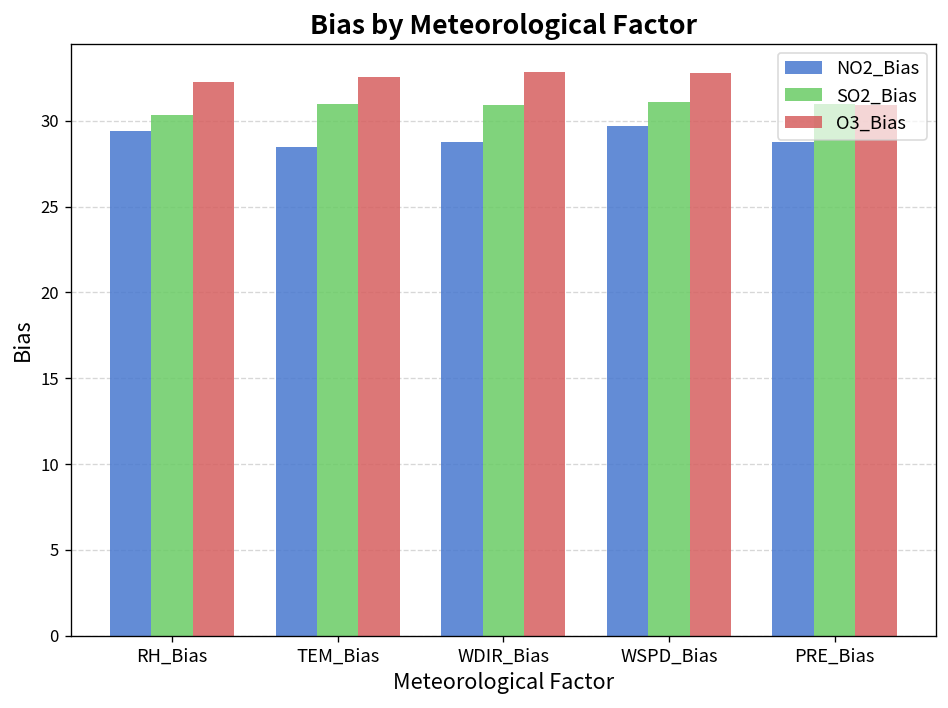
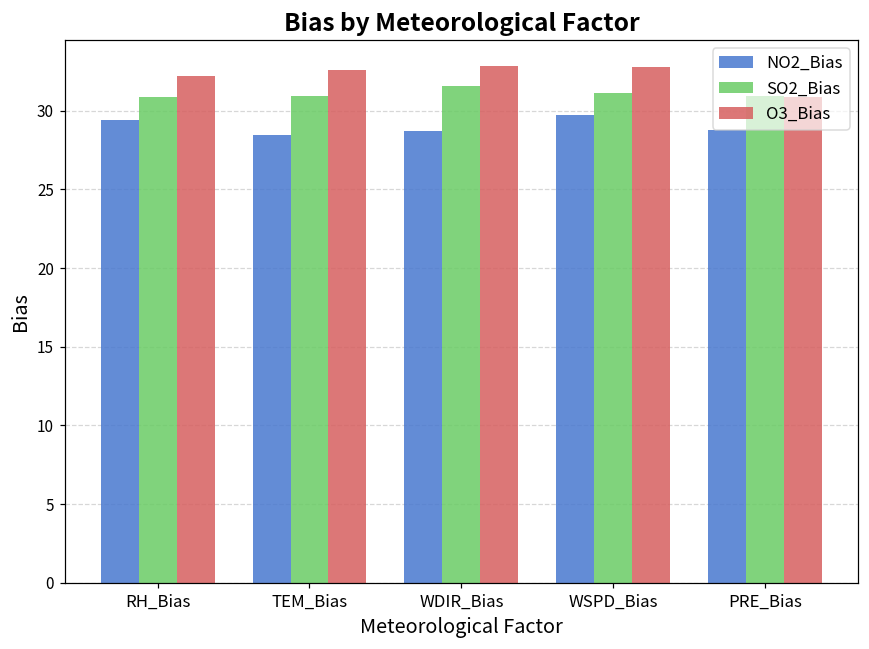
SO2_Bias, RH_Bias: 30.3 -> 30.9
SO2_Bias, WDIR_Bias: 30.9 -> 31.6
